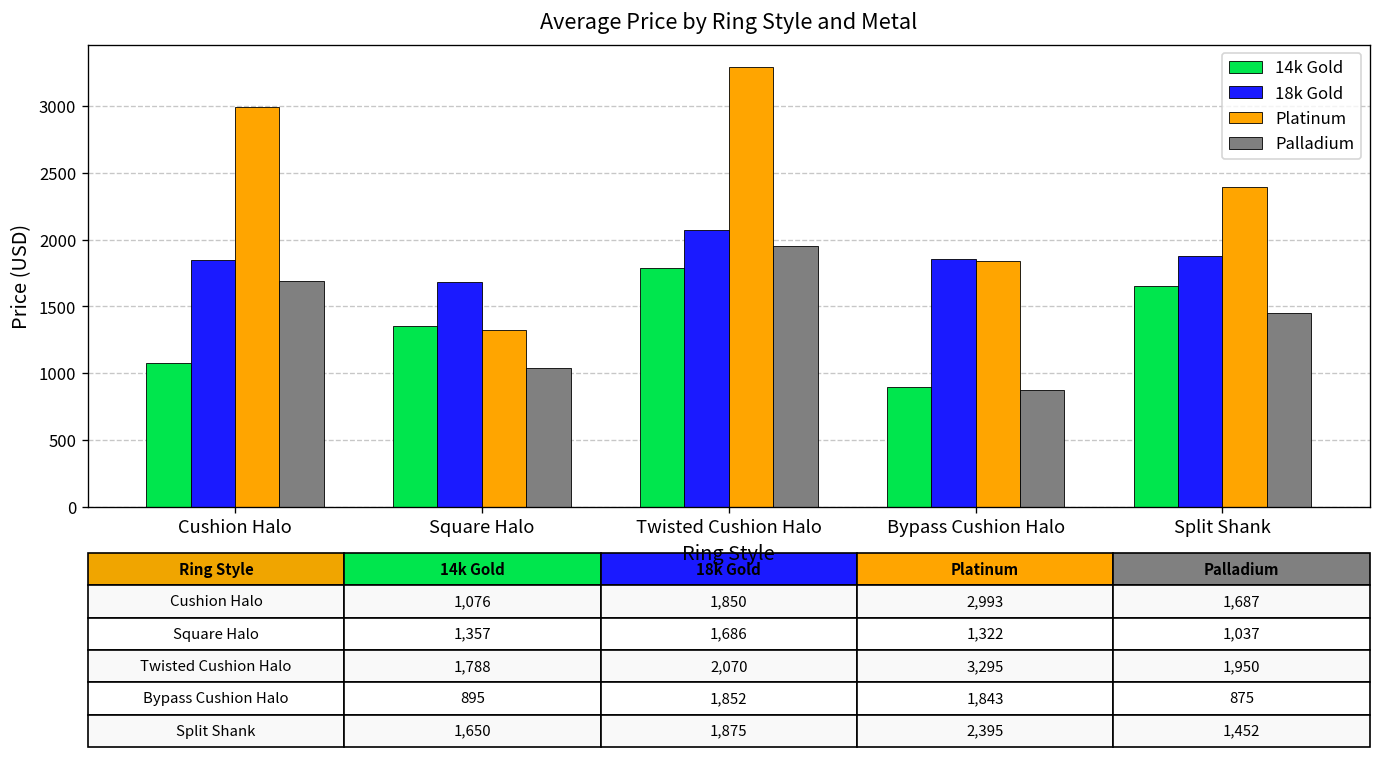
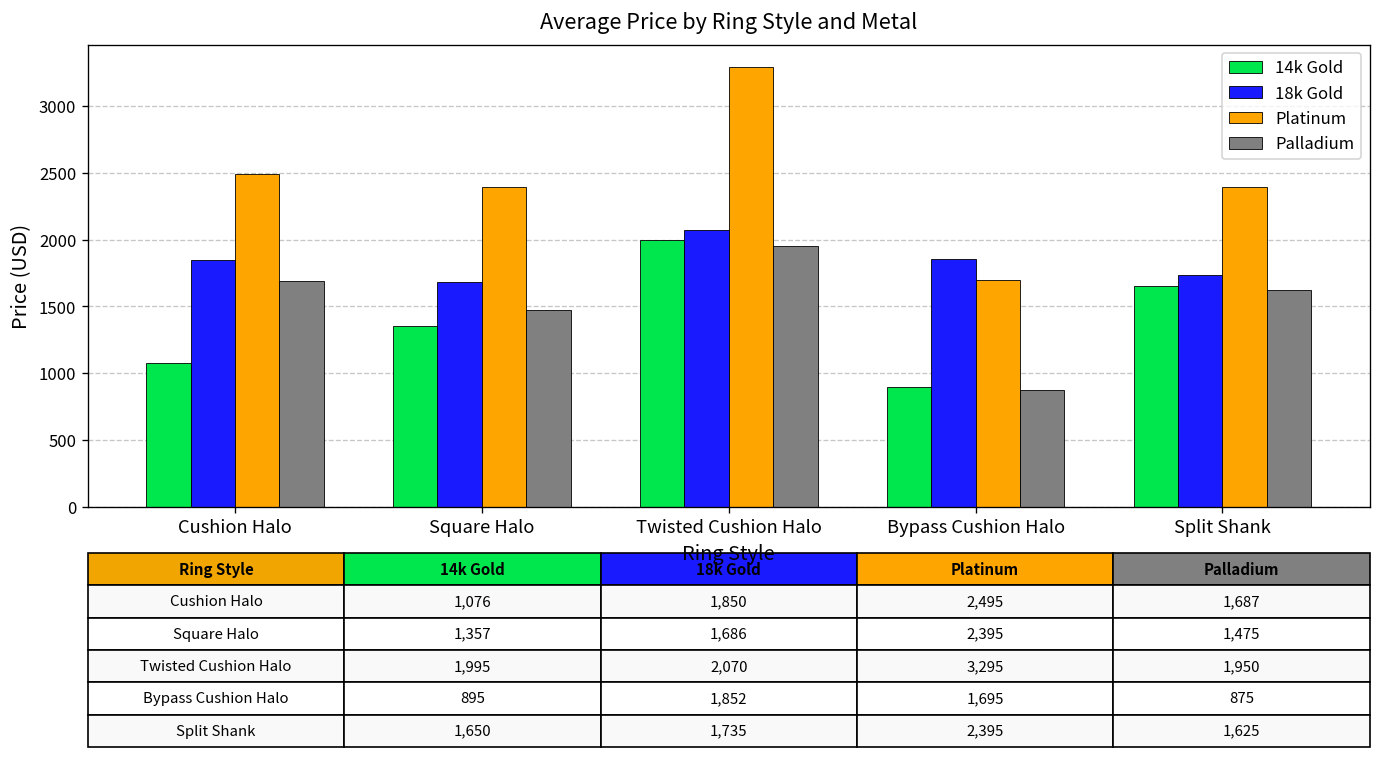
Platinum, Cushion Halo: 2,993 -> 2,495
Platinum, Square Halo: 1,322 -> 2,395
Palladium, Square Halo: 1,037 -> 1,475
14k Gold, Twisted Cushion Halo: 1,788 -> 1,995
Platinum, Bypass Cushion Halo: 1,843 -> 1,695
18k Gold, Split Shank: 1,875 -> 1,735
Palladium, Split Shank: 1,452 -> 1,625
